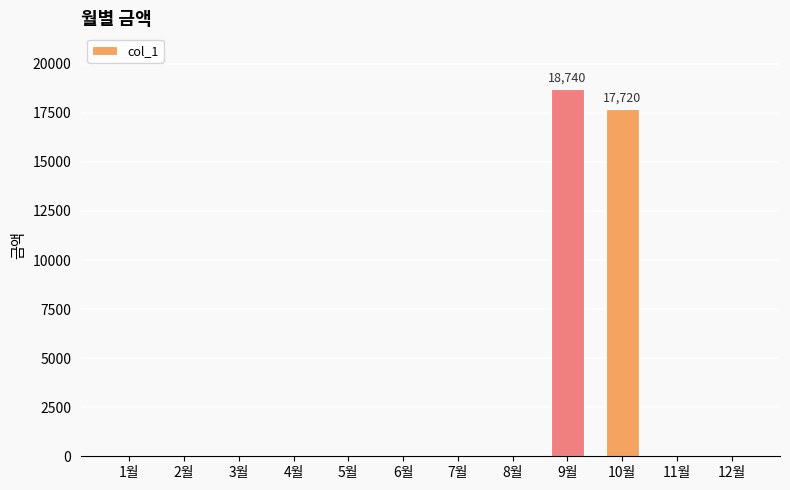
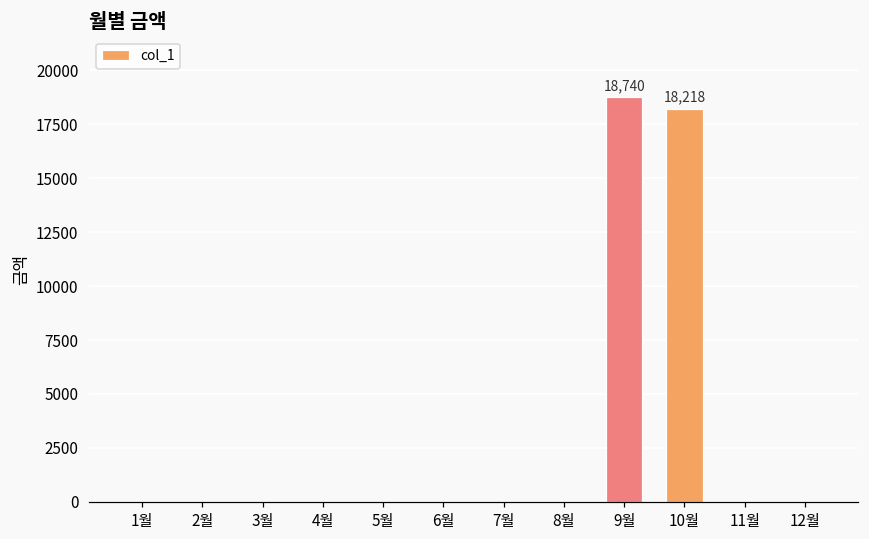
10월: 17,720 -> 18,218
